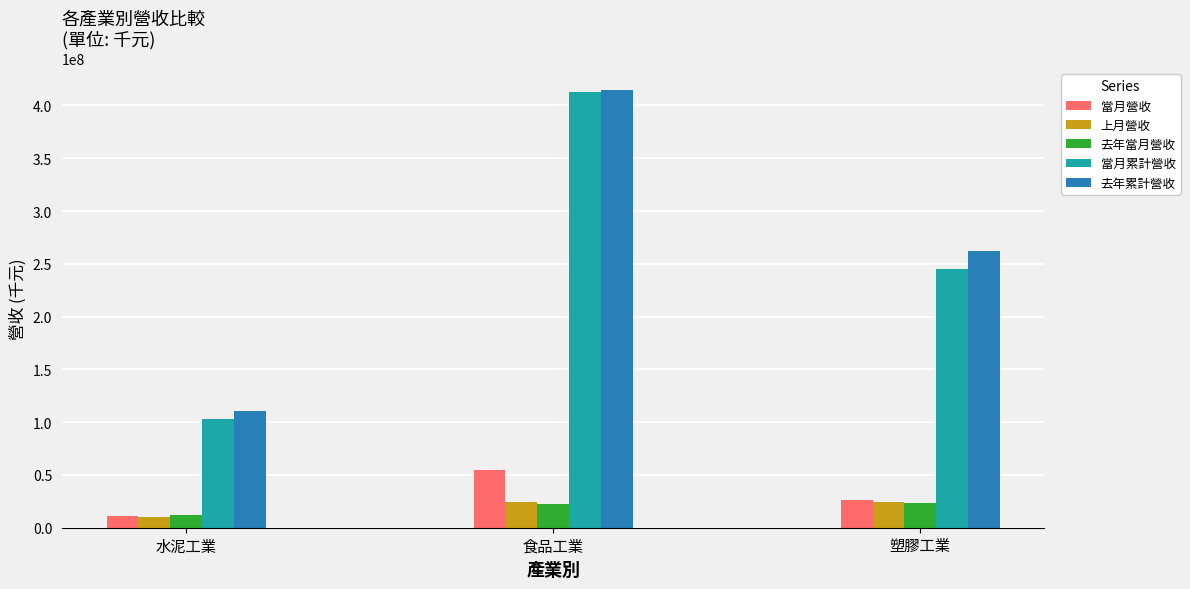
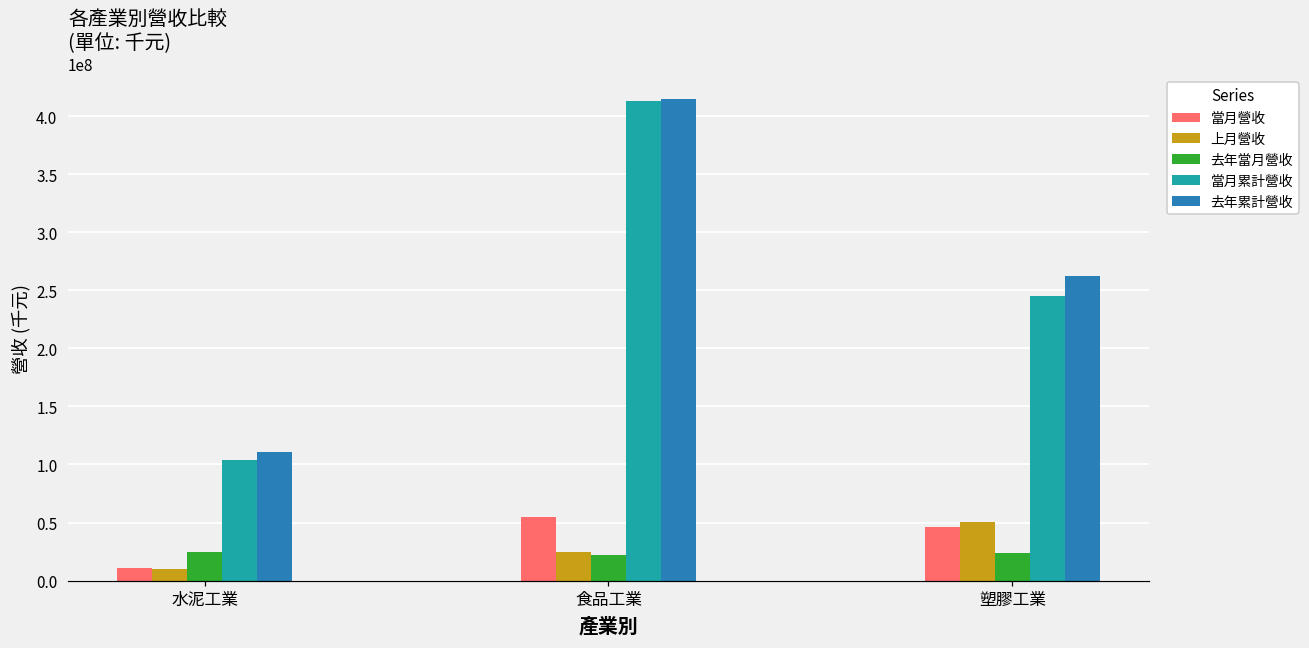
去年當月營收, 水泥工業: 12000000 -> 25000000
當月營收, 塑膠工業: 26000000 -> 46000000
上月營收, 塑膠工業: 25000000 -> 51000000
